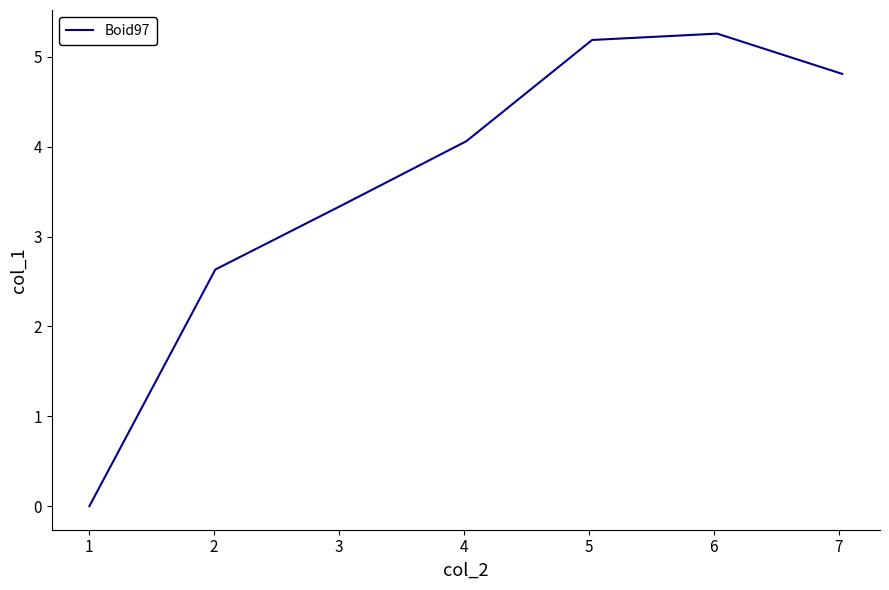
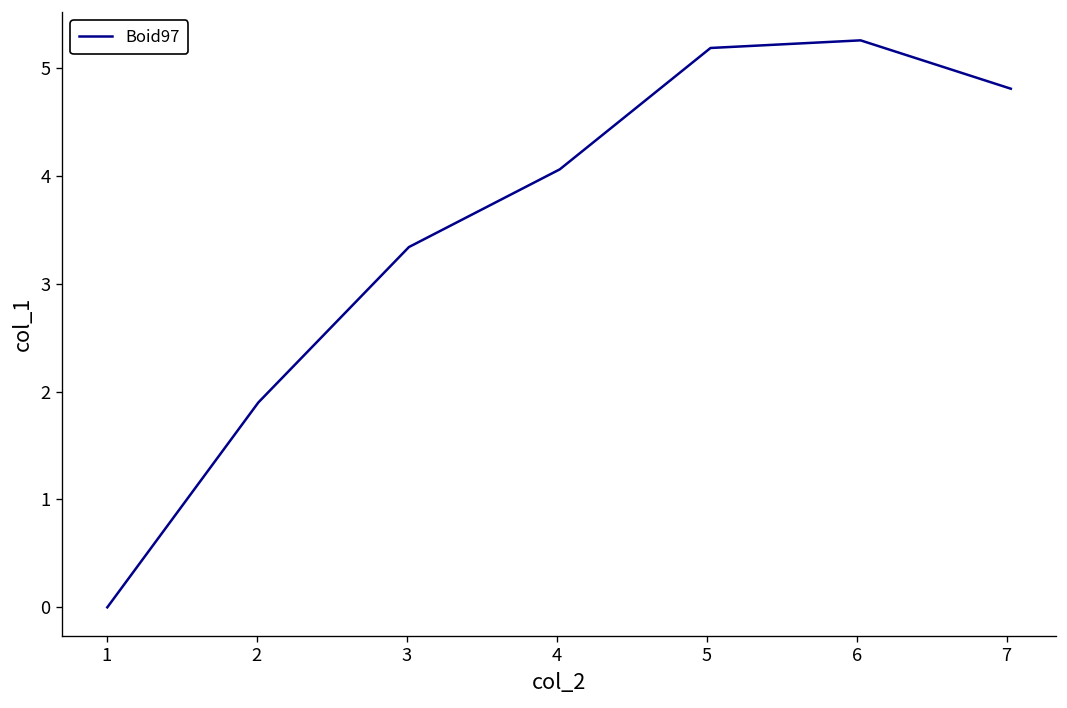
2: 2.6 -> 1.9
